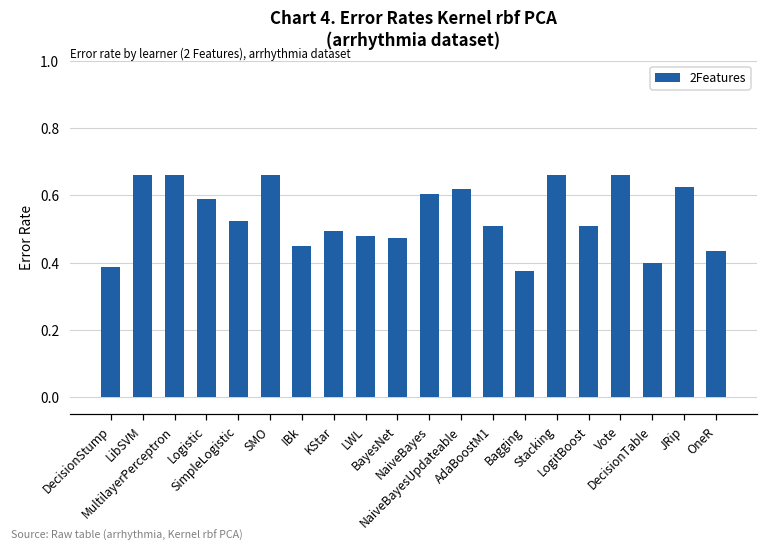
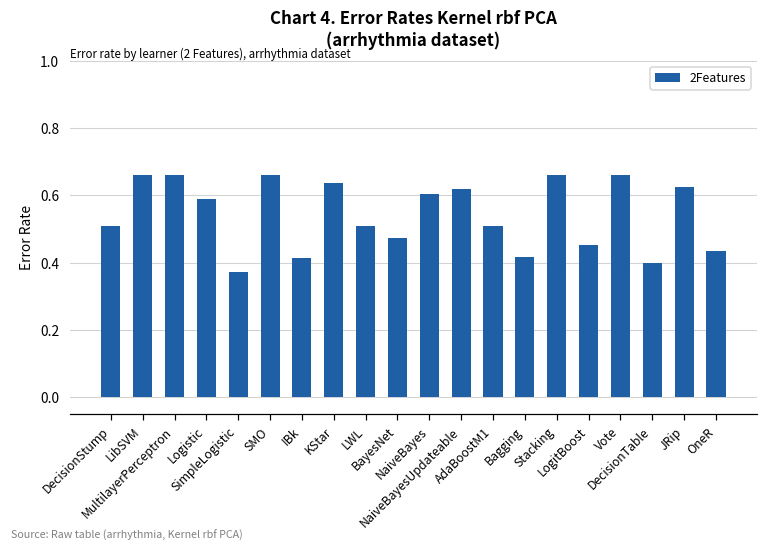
DecisionStump: 0.39 -> 0.51
SimpleLogistic: 0.52 -> 0.37
IBk: 0.45 -> 0.41
KStar: 0.50 -> 0.64
LWL: 0.48 -> 0.51
Bagging: 0.37 -> 0.42
LogitBoost: 0.51 -> 0.45
